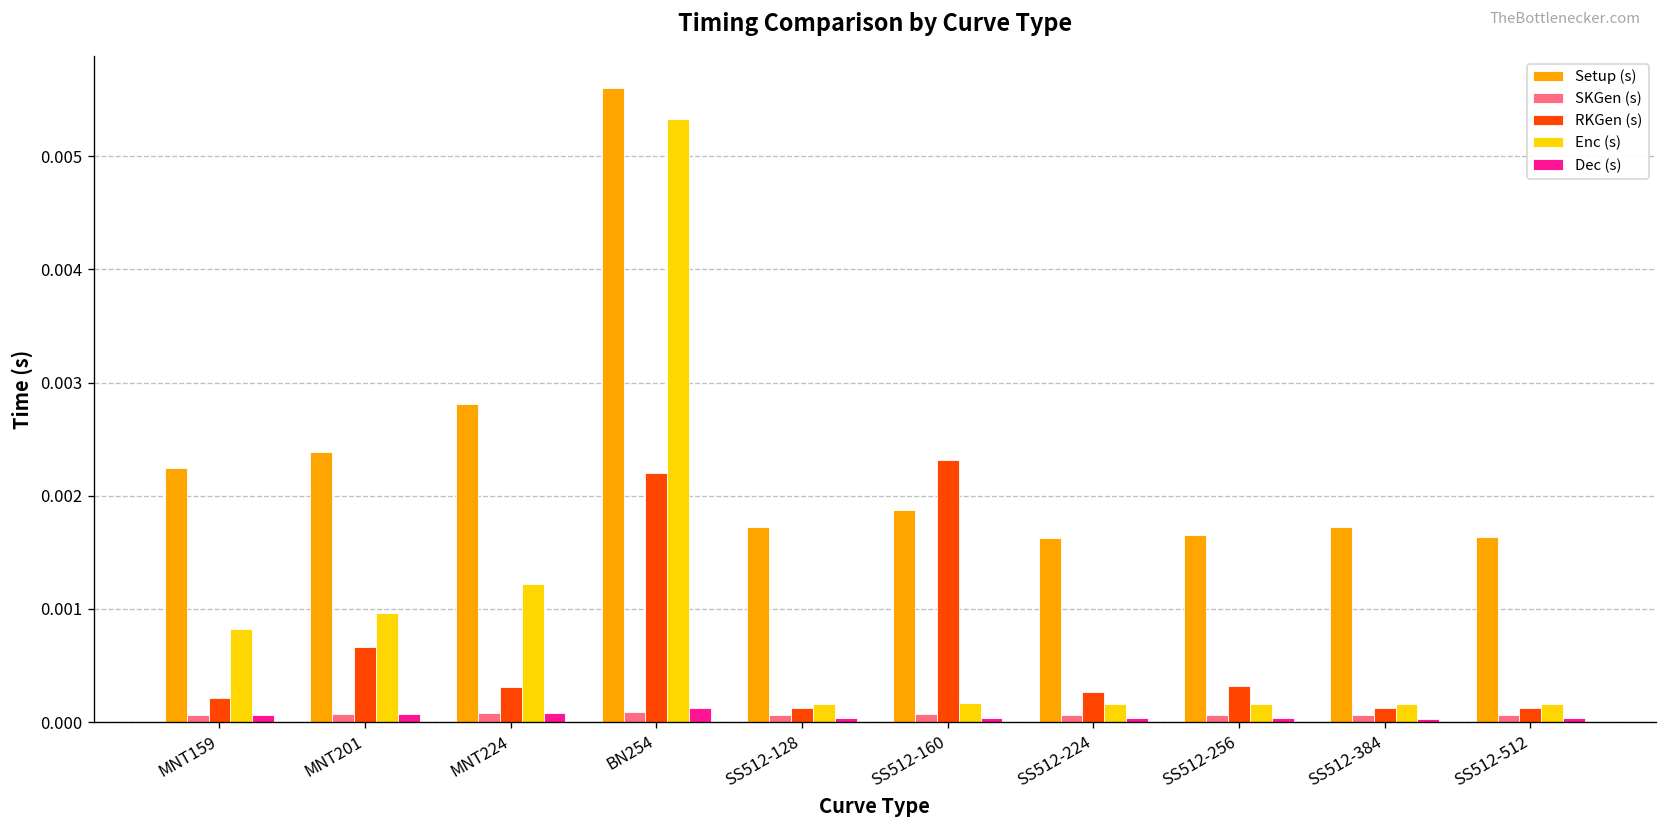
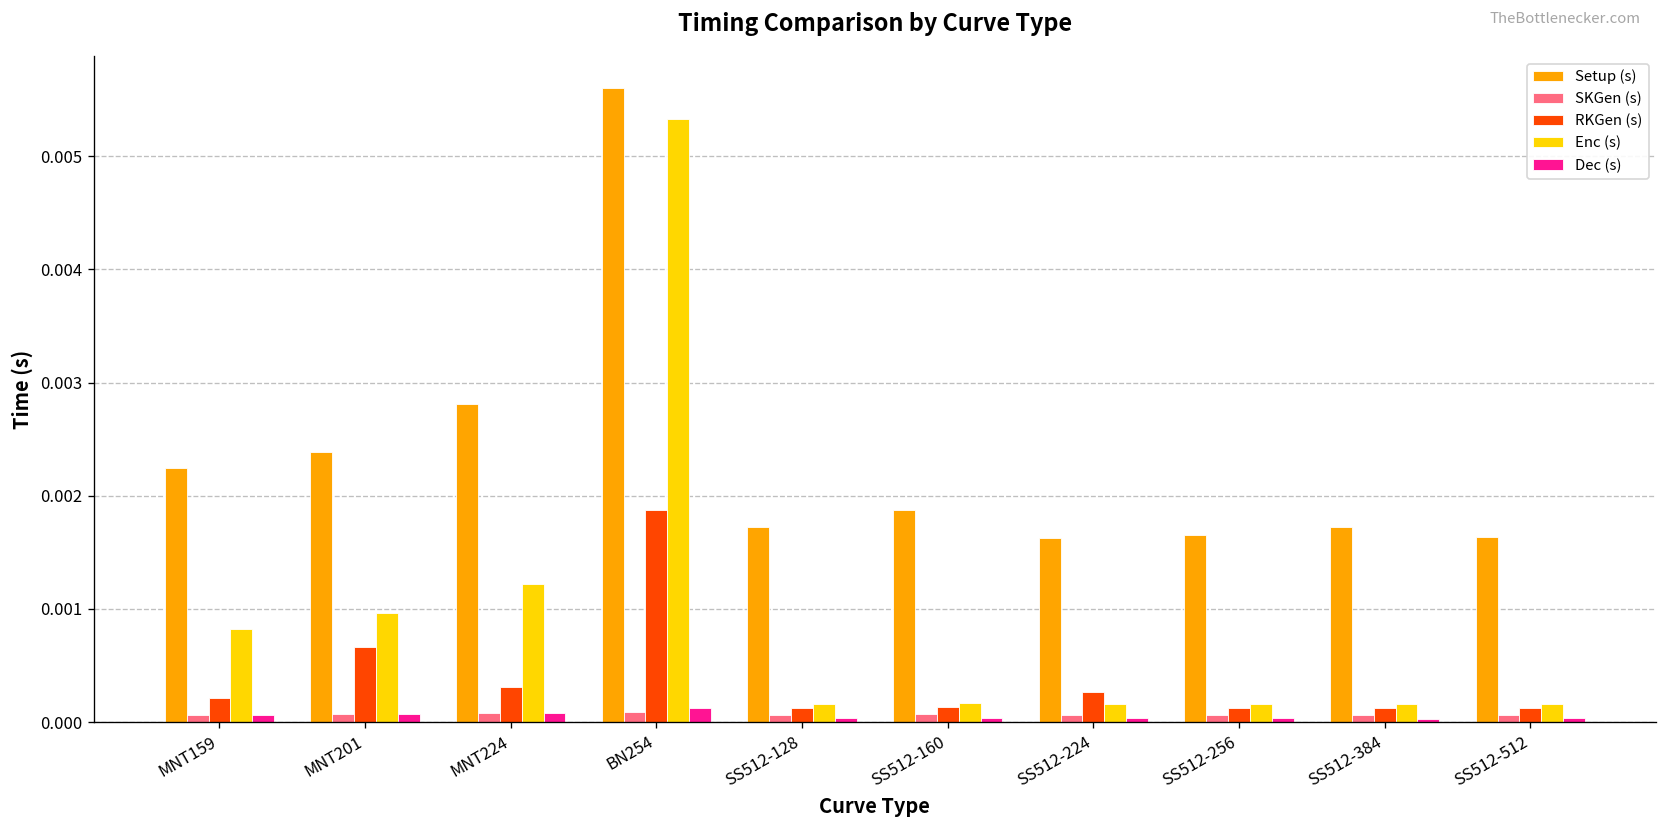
RKGen (s), BN254: 0.0022 -> 0.0019
RKGen (s), SS512-160: 0.0023 -> 0.0001
RKGen (s), SS512-256: 0.0003 -> 0.0001
